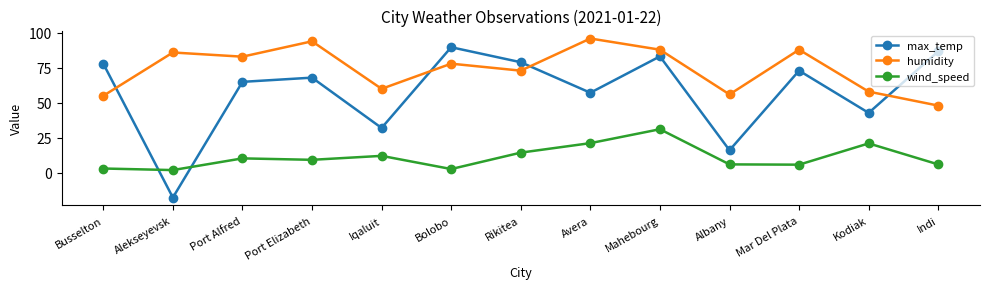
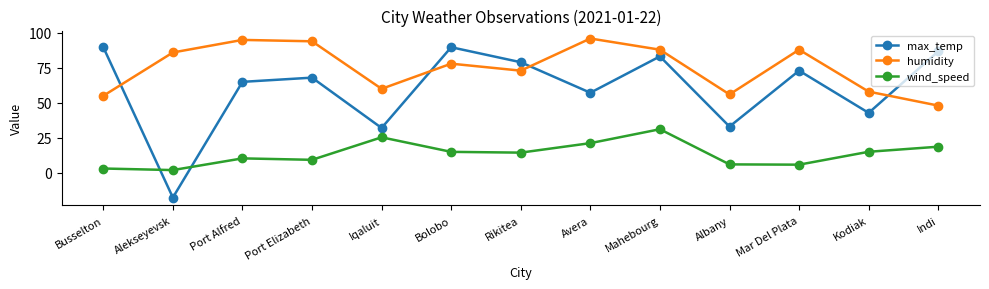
max_temp, Busselton: 78 -> 90
humidity, Port Alfred: 83 -> 95
wind_speed, Iqaluit: 12 -> 25
wind_speed, Bolobo: 3 -> 15
max_temp, Albany: 16 -> 33
wind_speed, Kodiak: 21 -> 15
wind_speed, Indi: 6 -> 19
